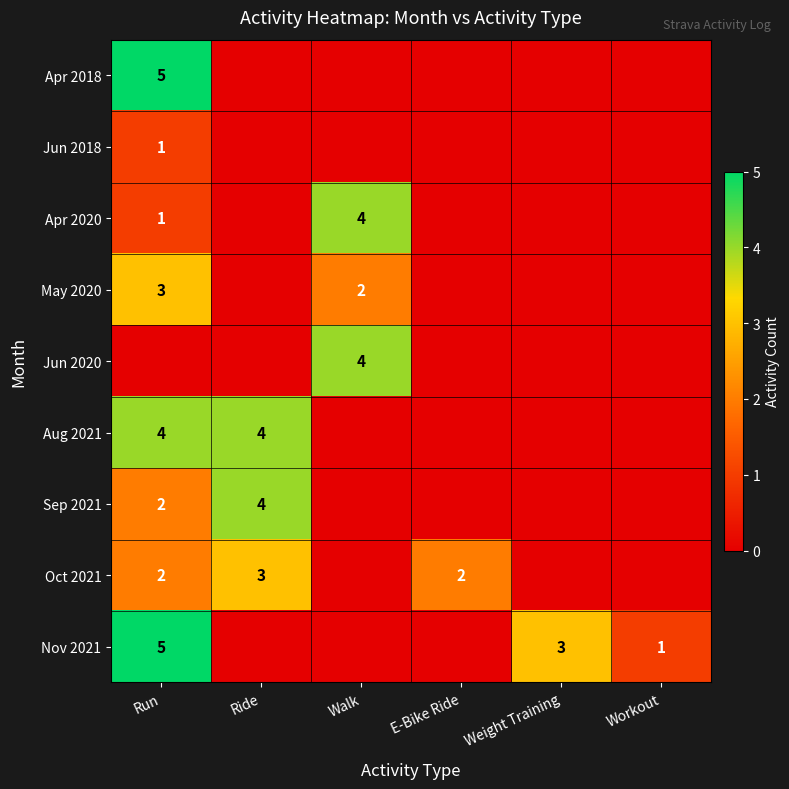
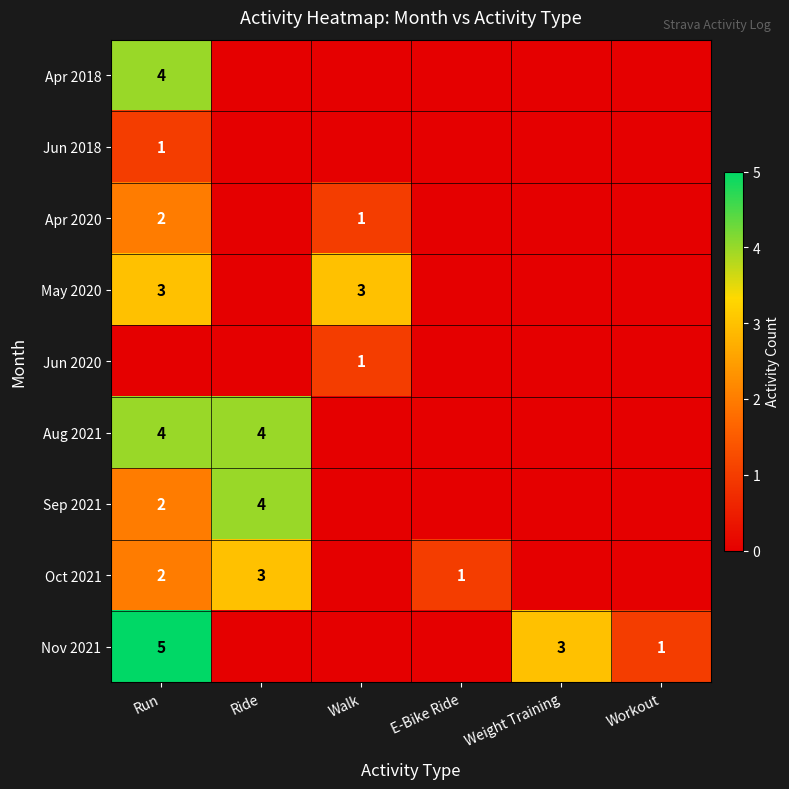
Apr 2018, Run: 5 -> 4
Apr 2020, Run: 1 -> 2
Apr 2020, Walk: 4 -> 1
May 2020, Walk: 2 -> 3
Jun 2020, Walk: 4 -> 1
Oct 2021, E-Bike Ride: 2 -> 1
